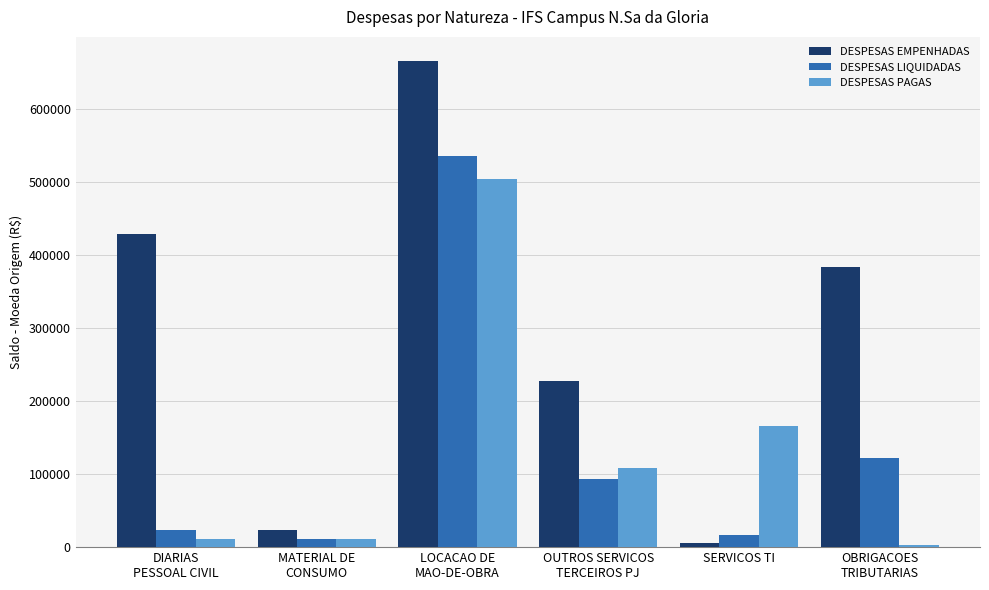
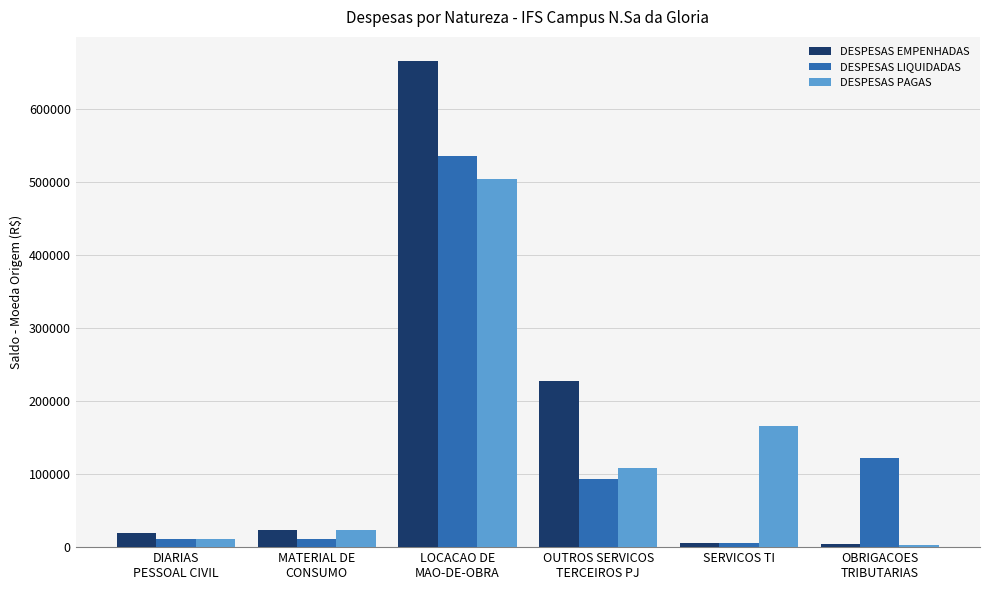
DESPESAS EMPENHADAS, DIARIAS PESSOAL CIVIL: 430000 -> 20000
DESPESAS LIQUIDADAS, DIARIAS PESSOAL CIVIL: 20000 -> 10000
DESPESAS PAGAS, MATERIAL DE CONSUMO: 10000 -> 20000
DESPESAS LIQUIDADAS, SERVICOS TI: 20000 -> 10000
DESPESAS EMPENHADAS, OBRIGACOES TRIBUTARIAS: 380000 -> 0
